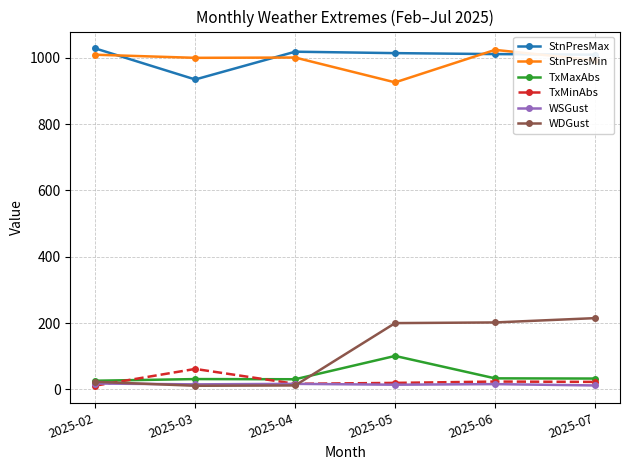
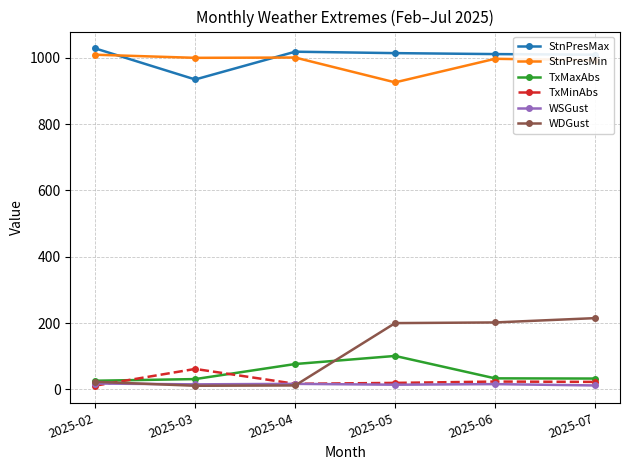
TxMaxAbs, 2025-04: 30 -> 80
StnPresMin, 2025-06: 1020 -> 1000
